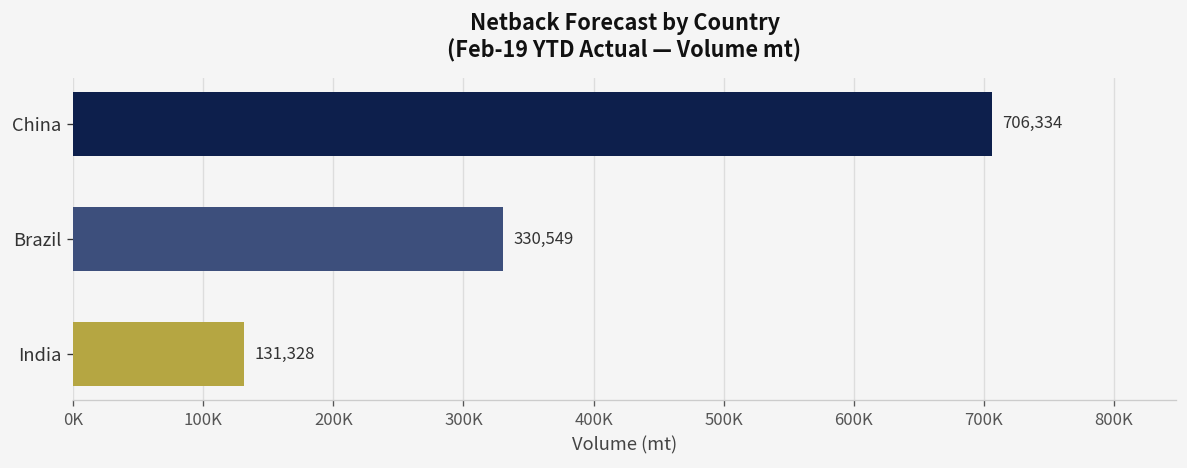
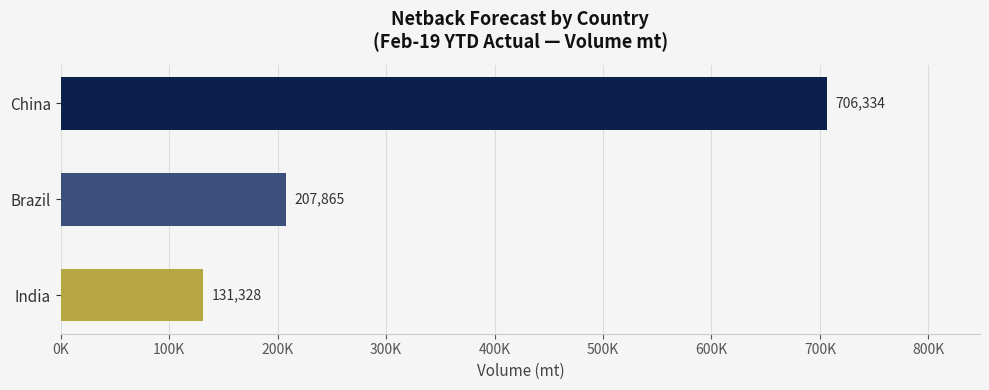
Brazil: 330,549 -> 207,865
